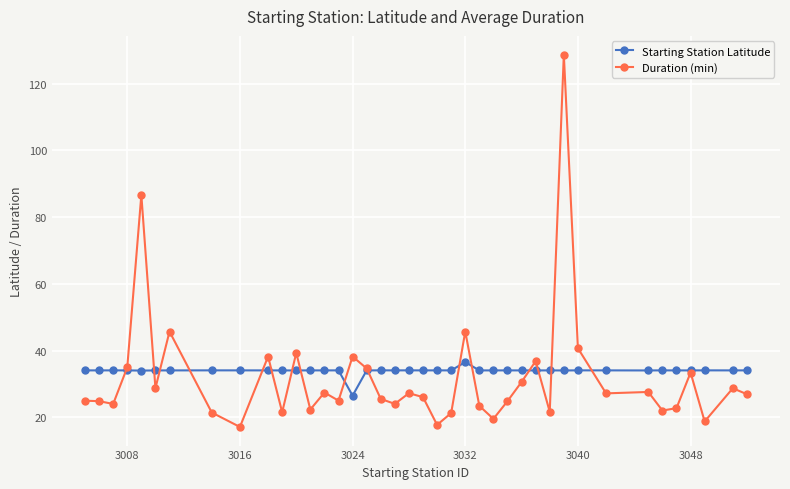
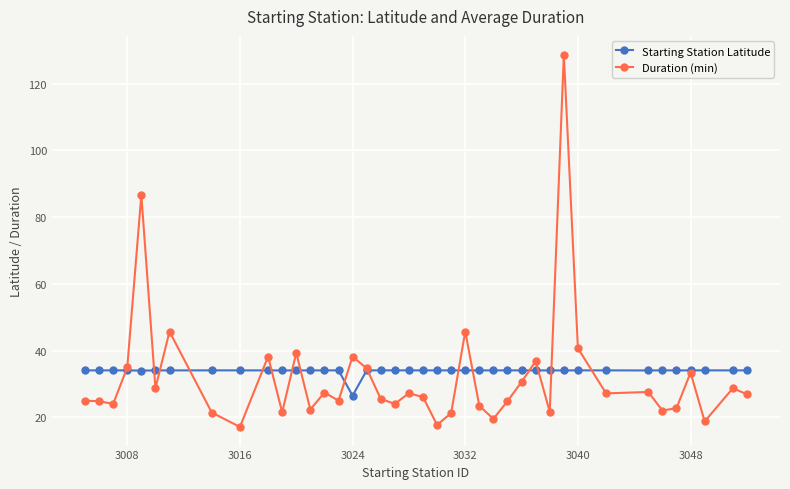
Starting Station Latitude, 3032: 37 -> 34
